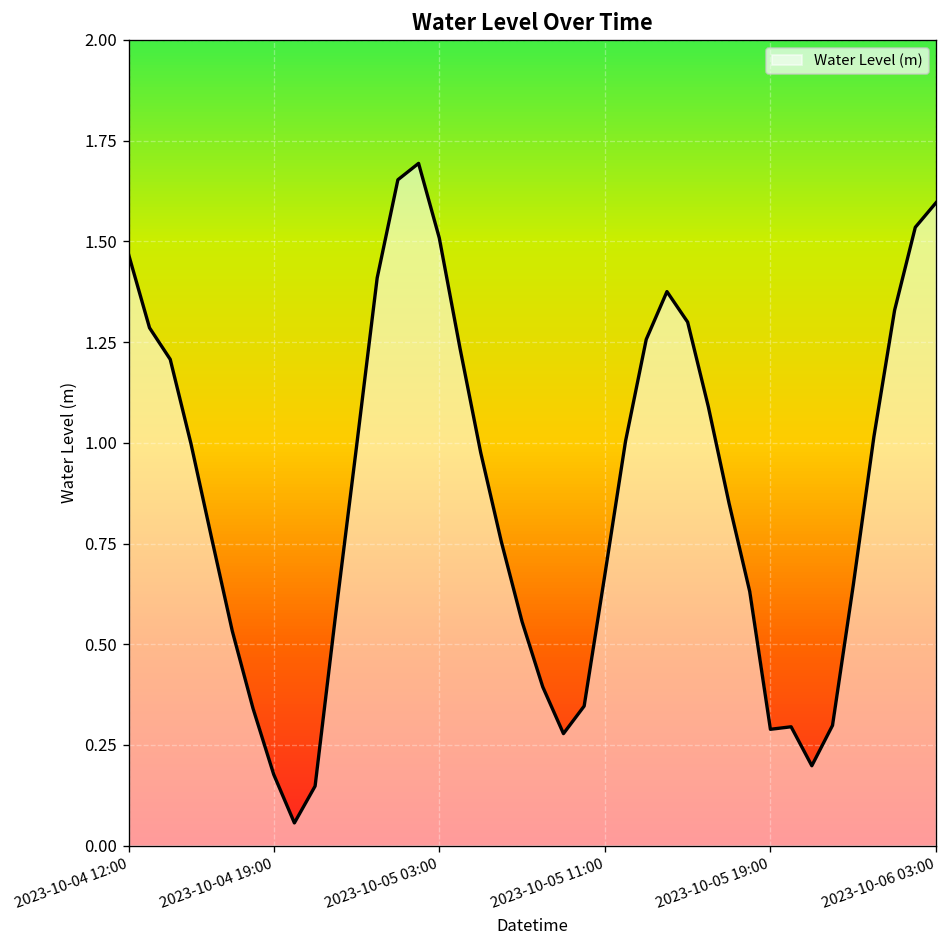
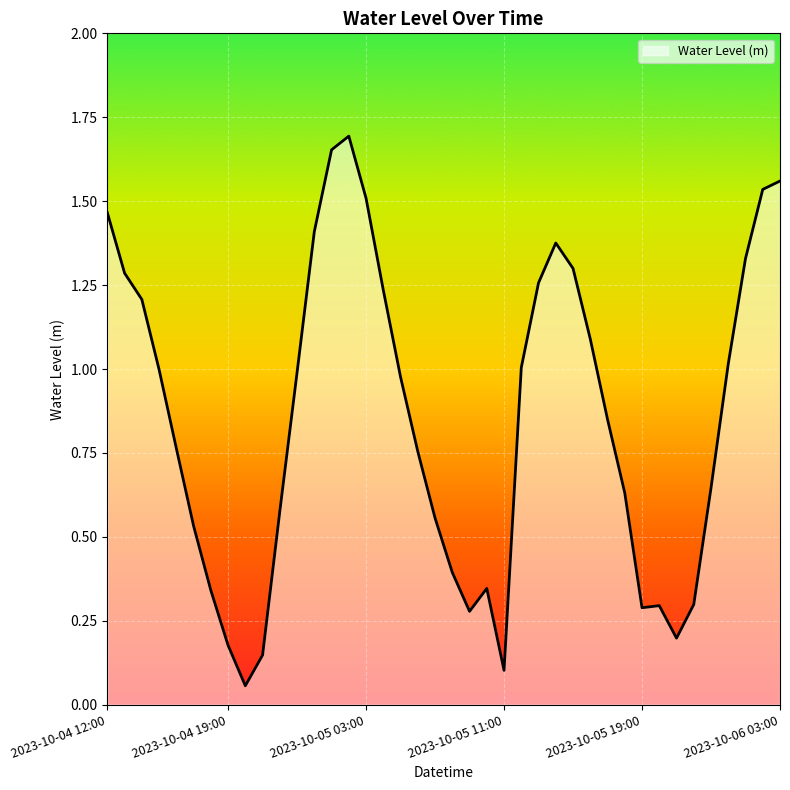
2023-10-05 11:00: 0.67 -> 0.10
2023-10-06 03:00: 1.60 -> 1.56
